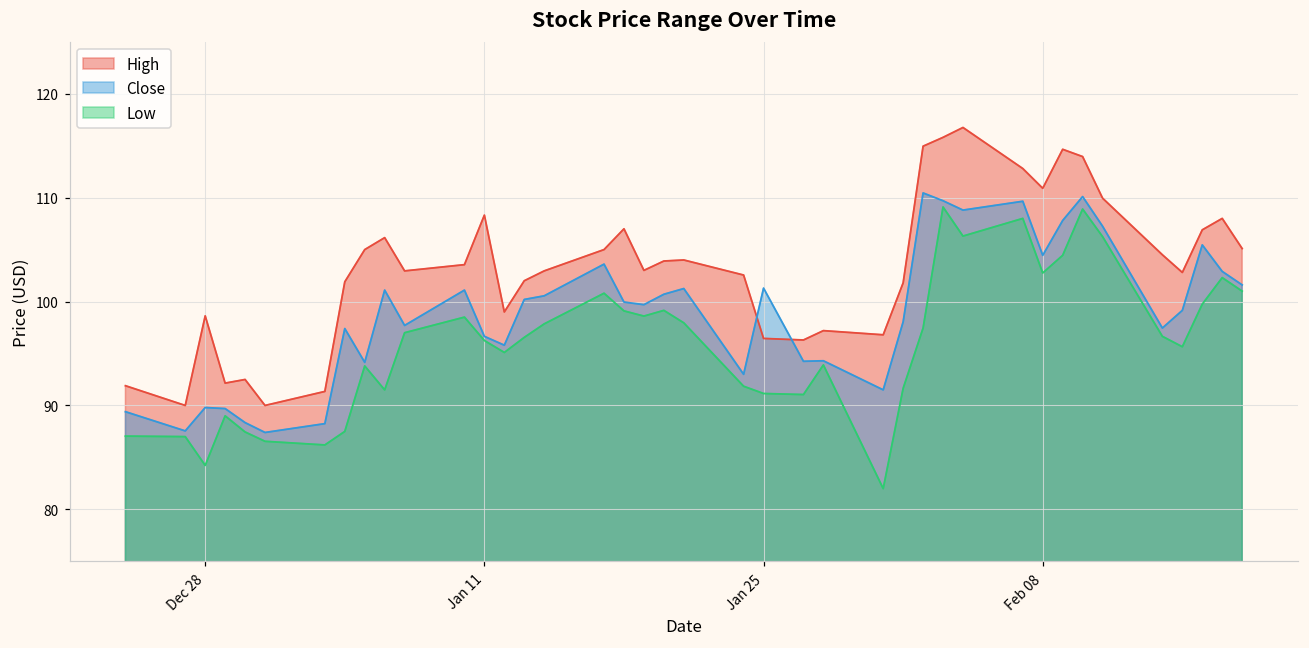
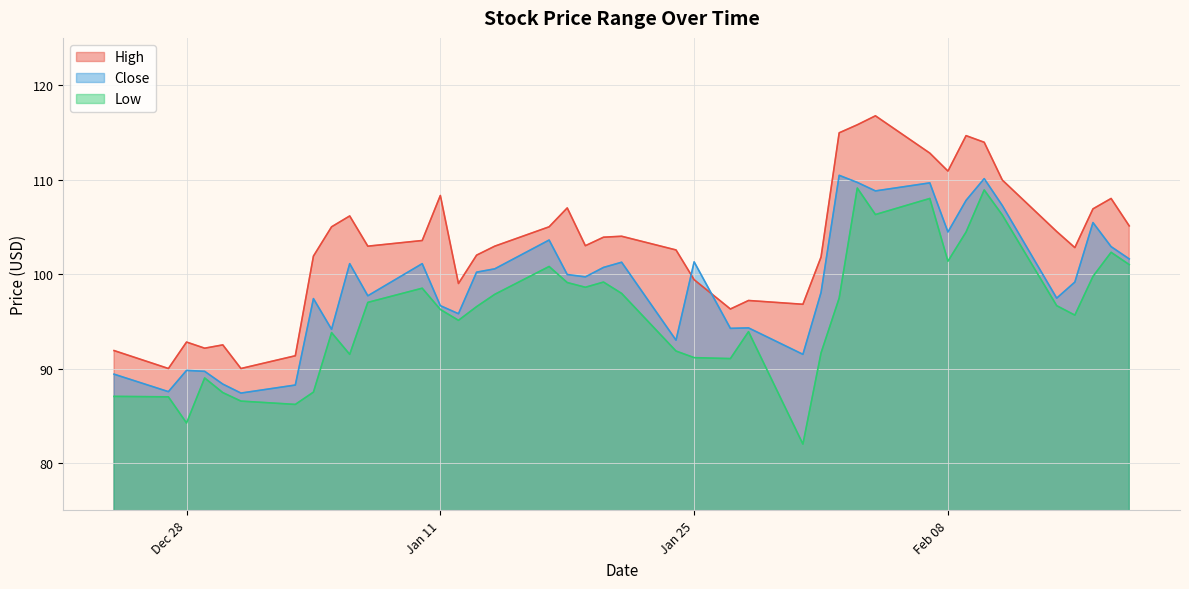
High, Dec 28: 99 -> 93
High, Jan 25: 96 -> 99
Low, Feb 08: 103 -> 101
